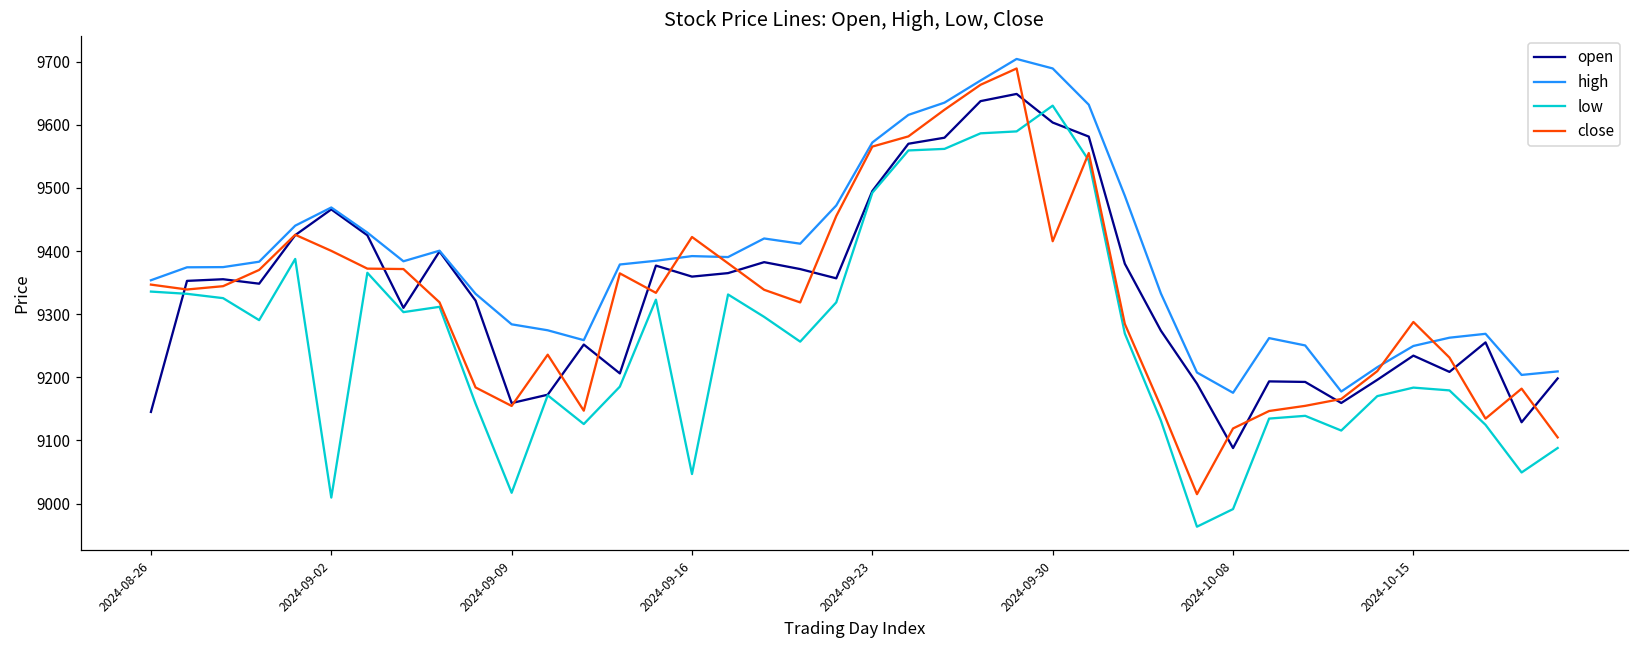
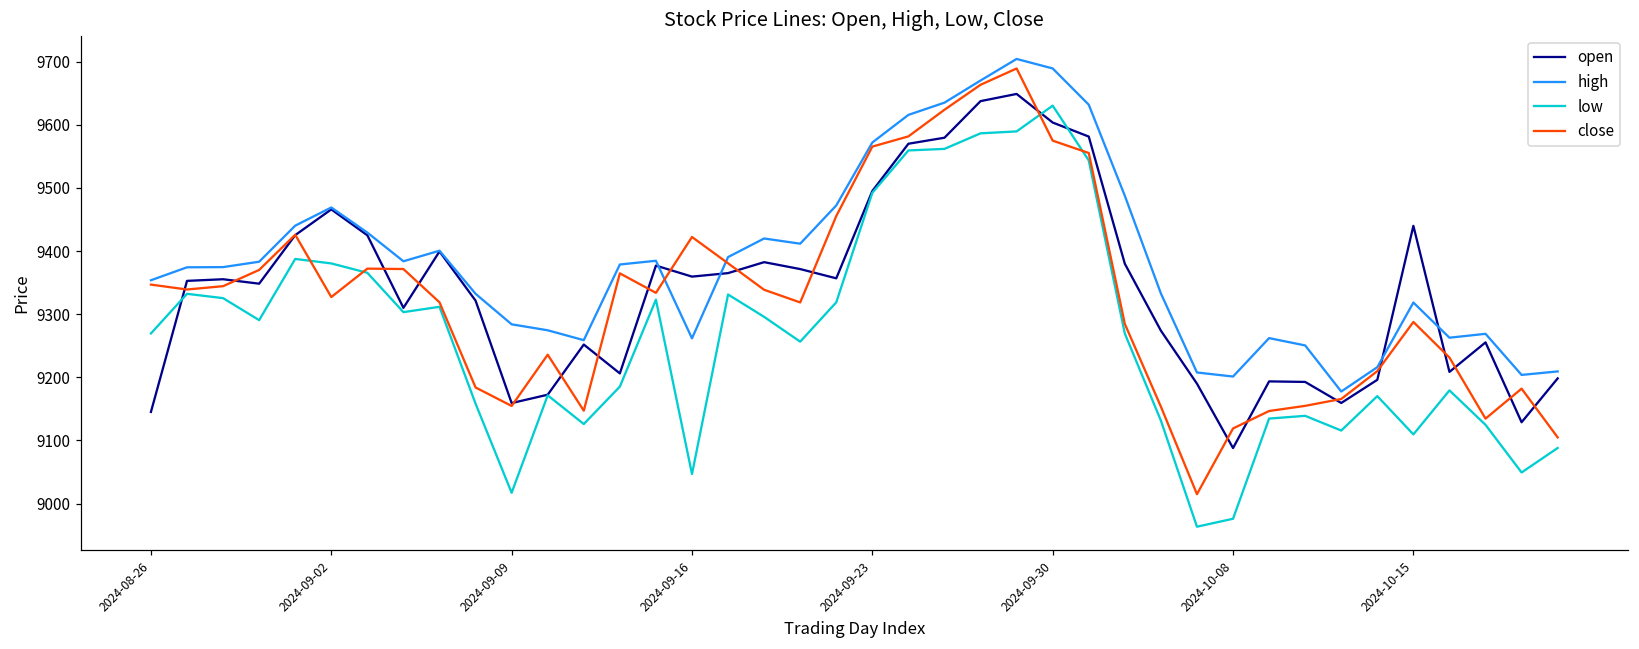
low, 2024-08-26: 9340 -> 9270
low, 2024-09-02: 9010 -> 9380
close, 2024-09-02: 9400 -> 9330
high, 2024-09-16: 9390 -> 9260
close, 2024-09-30: 9420 -> 9570
high, 2024-10-08: 9180 -> 9200
low, 2024-10-08: 8990 -> 8980
open, 2024-10-15: 9230 -> 9440
high, 2024-10-15: 9250 -> 9320
low, 2024-10-15: 9180 -> 9110
